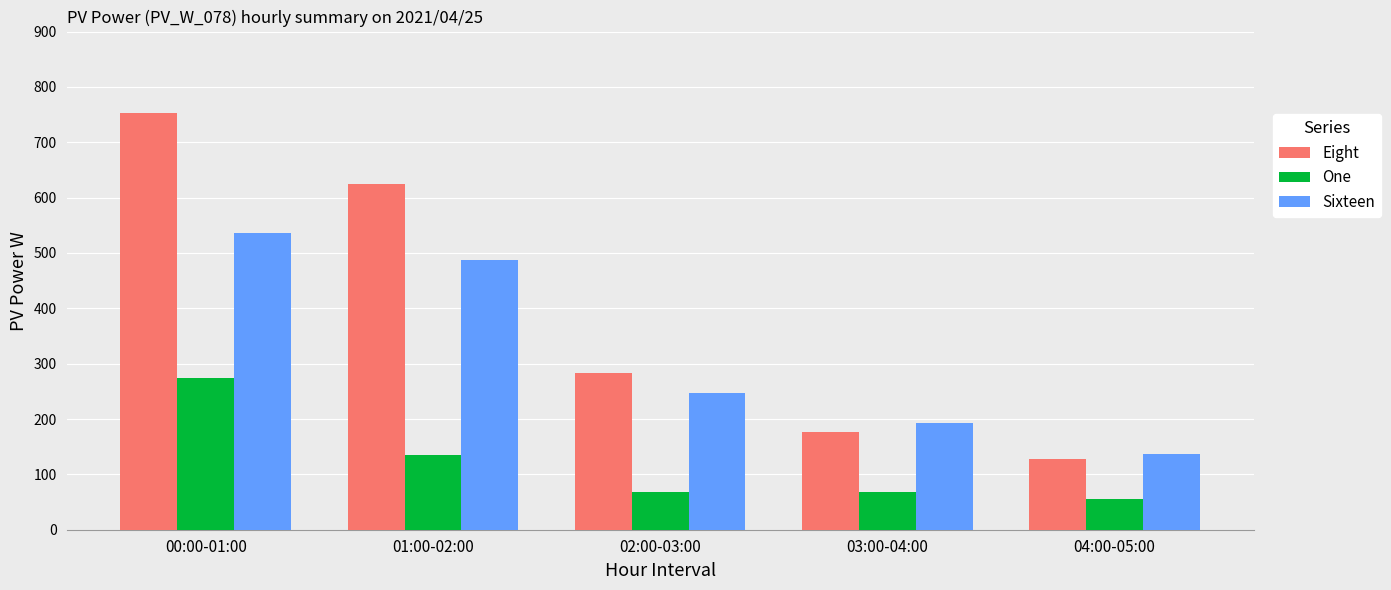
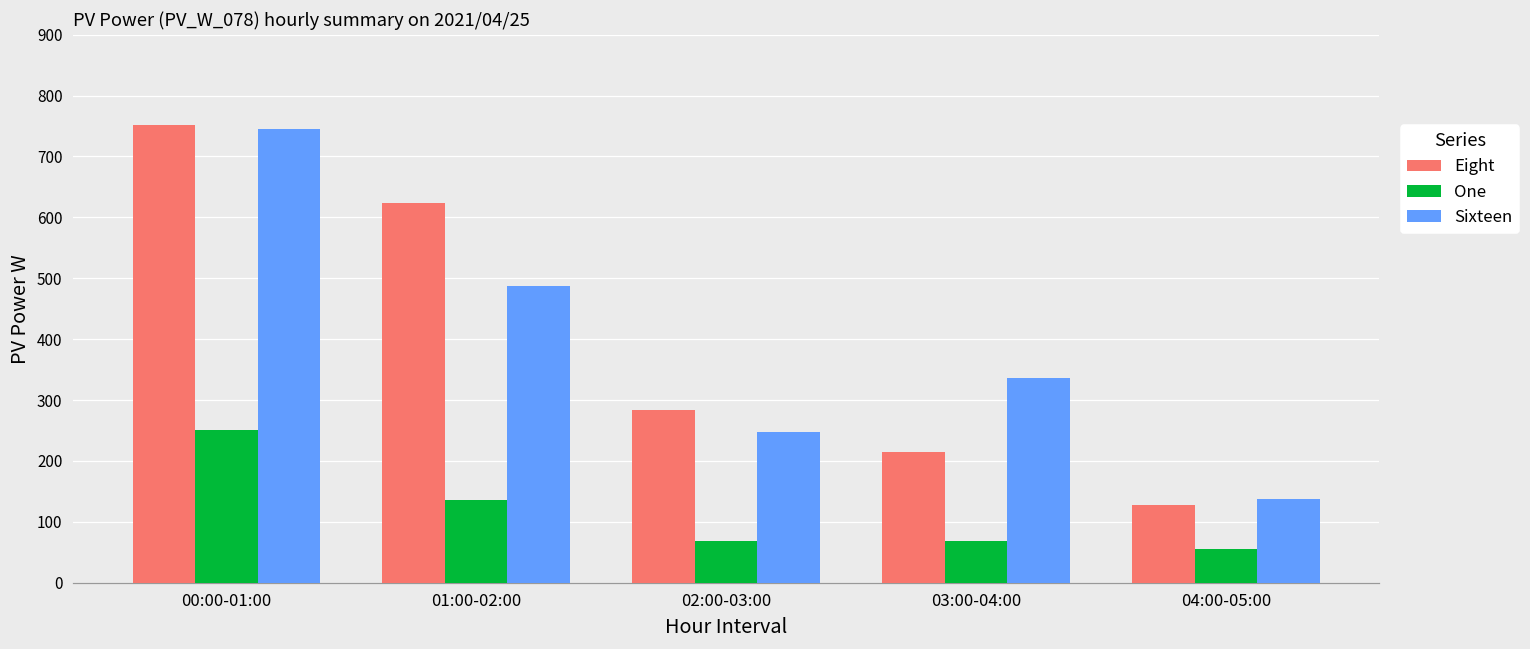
One, 00:00-01:00: 270 -> 250
Sixteen, 00:00-01:00: 540 -> 750
Eight, 03:00-04:00: 180 -> 220
Sixteen, 03:00-04:00: 190 -> 340
